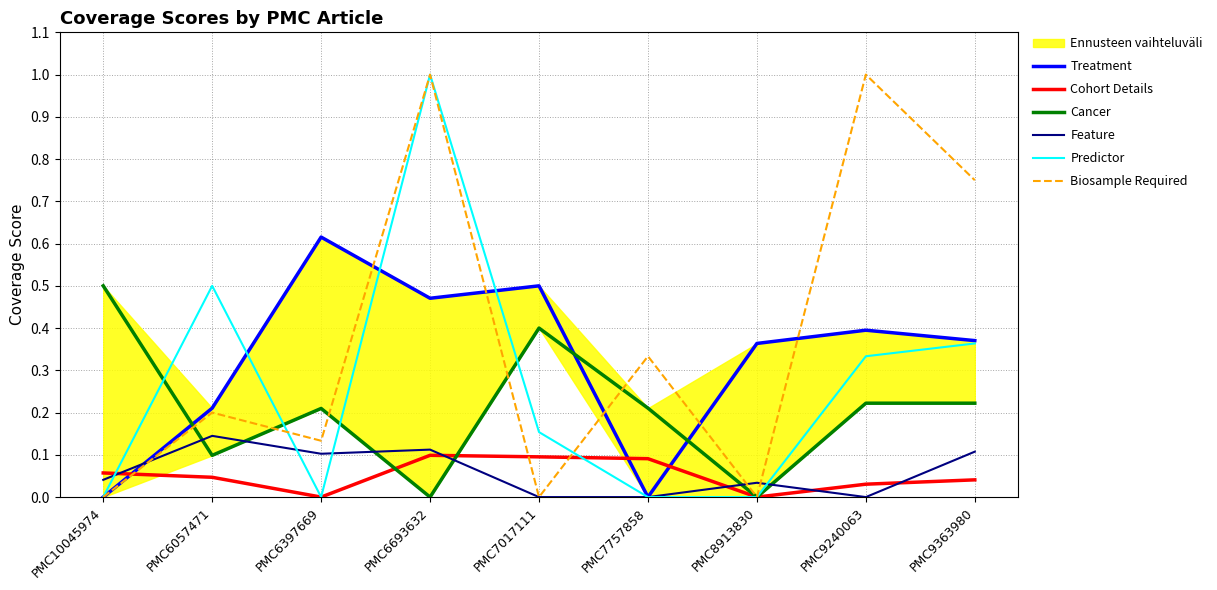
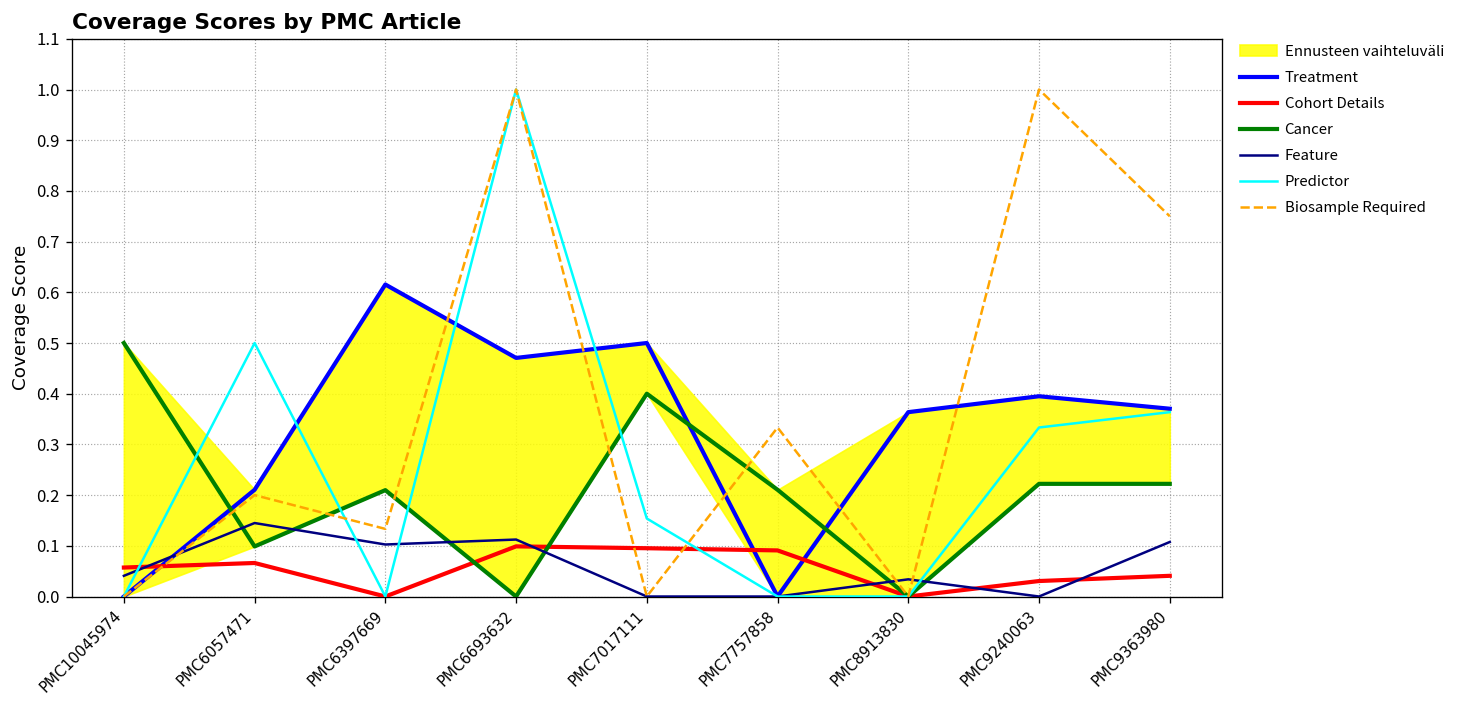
Cohort Details, PMC6057471: 0.05 -> 0.07
